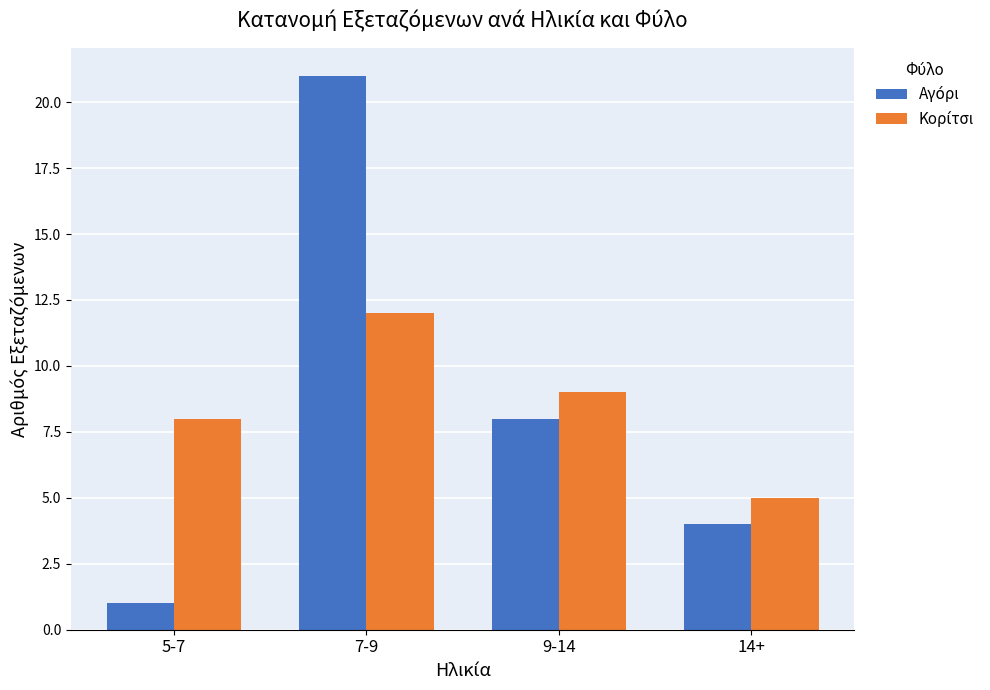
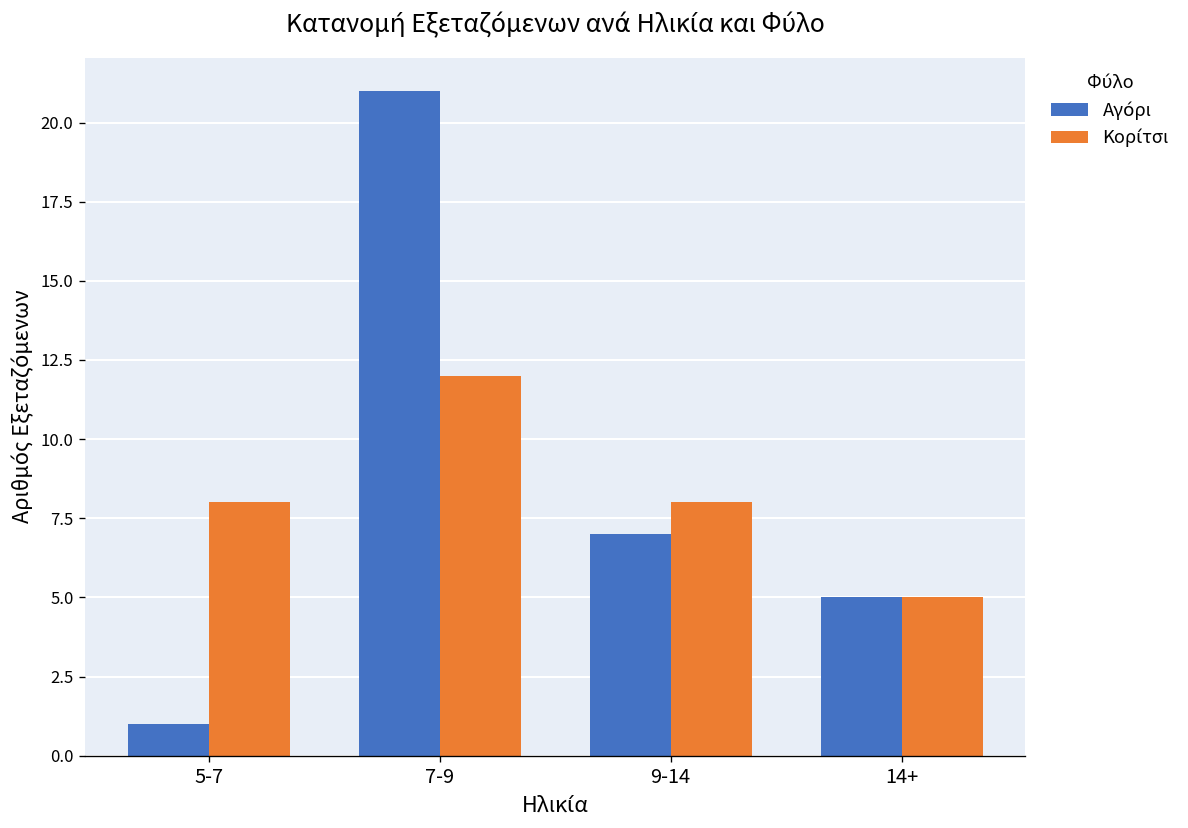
Αγόρι, 9-14: 8 -> 7
Κορίτσι, 9-14: 9 -> 8
Αγόρι, 14+: 4 -> 5
